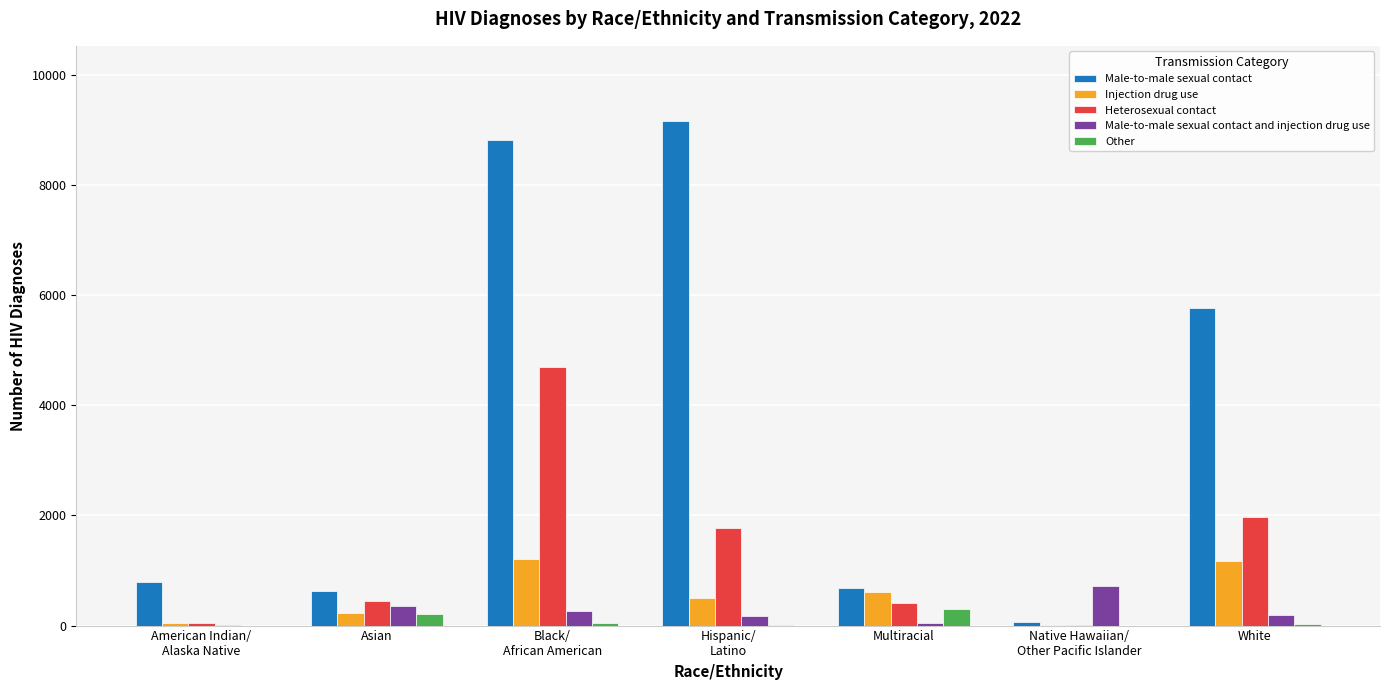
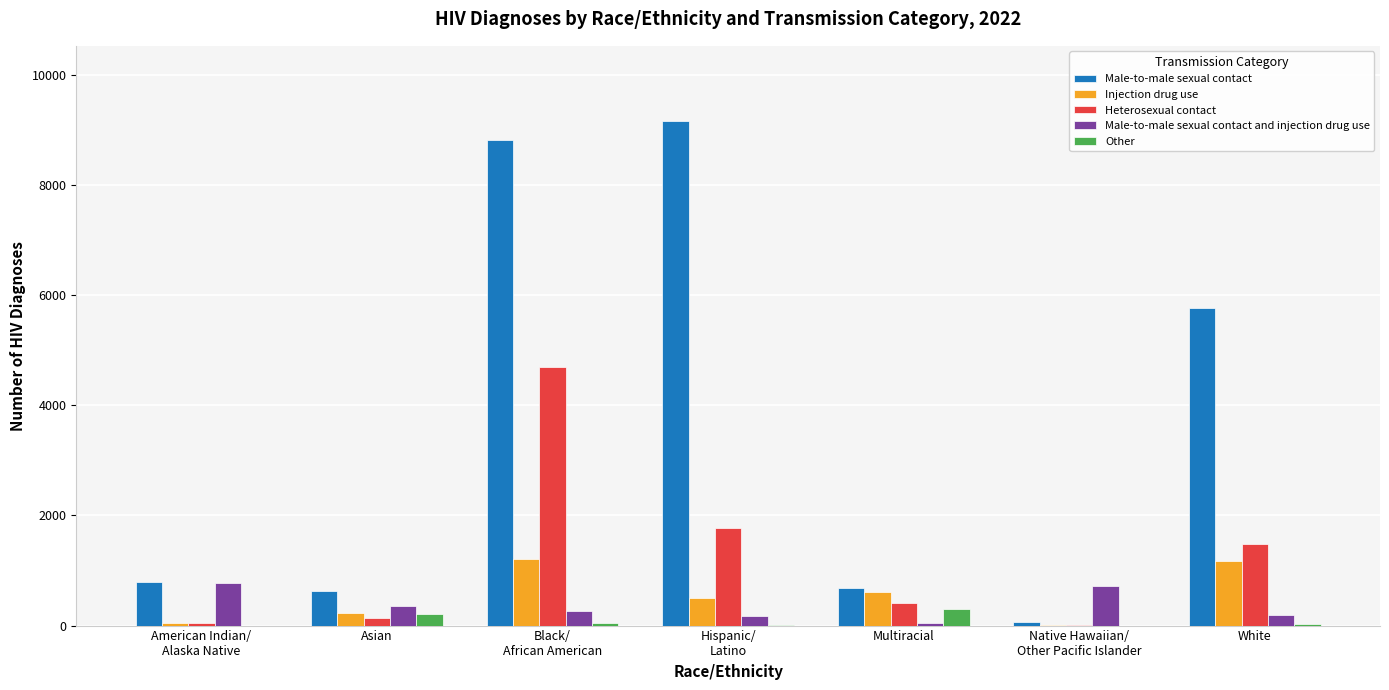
Male-to-male sexual contact and injection drug use, American Indian/ Alaska Native: 0 -> 800
Heterosexual contact, Asian: 500 -> 100
Heterosexual contact, White: 2000 -> 1500
